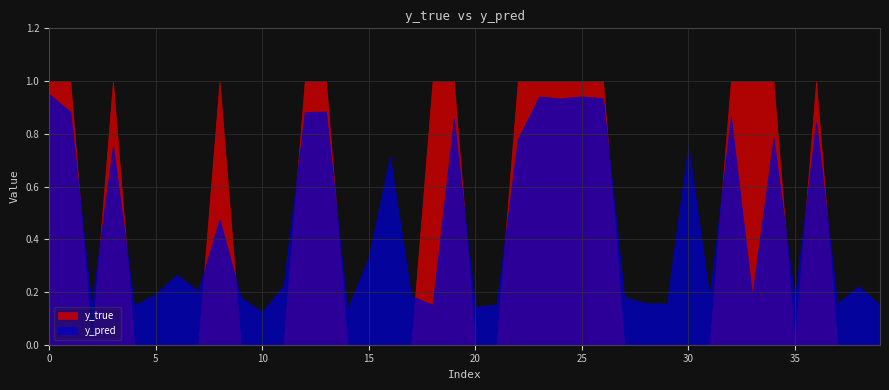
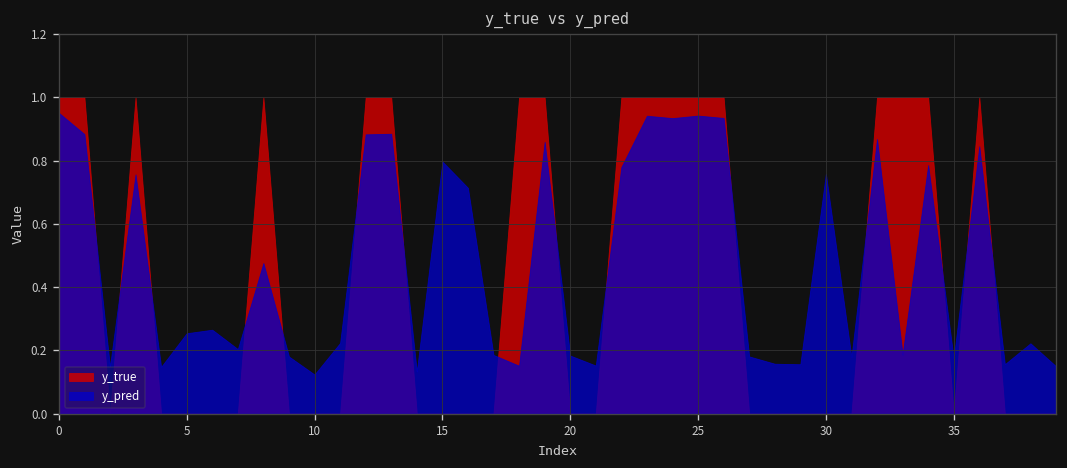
y_pred, 5: 0.19 -> 0.25
y_pred, 15: 0.33 -> 0.80
y_pred, 20: 0.14 -> 0.18
